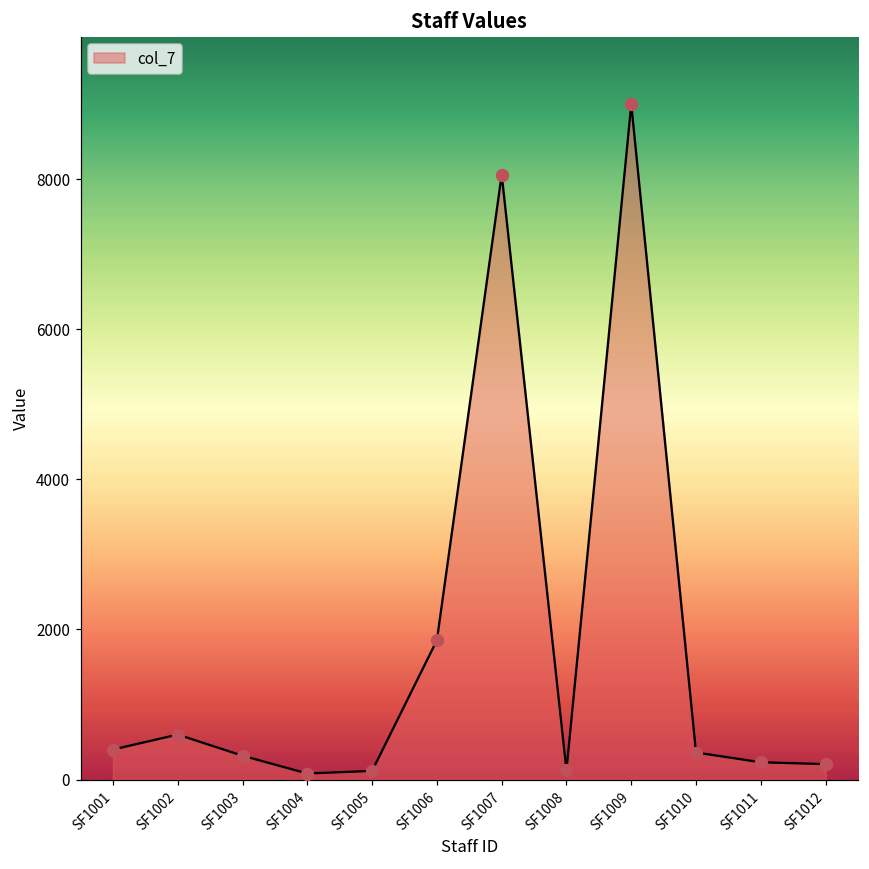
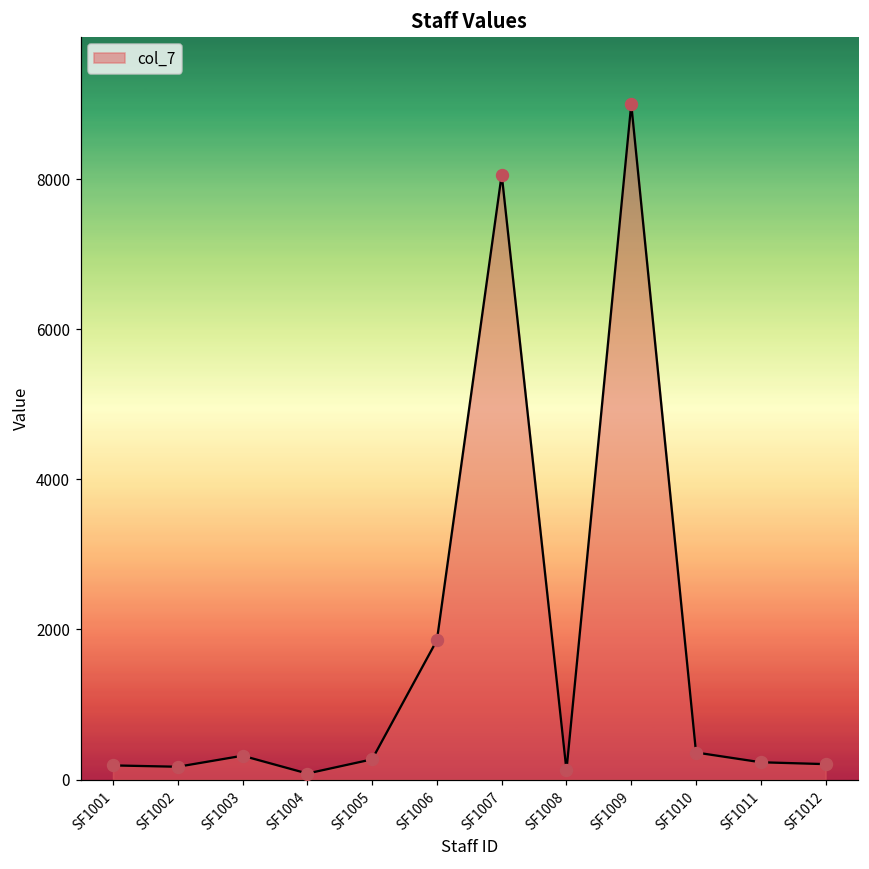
SF1001: 400 -> 200
SF1002: 600 -> 200
SF1005: 100 -> 300
